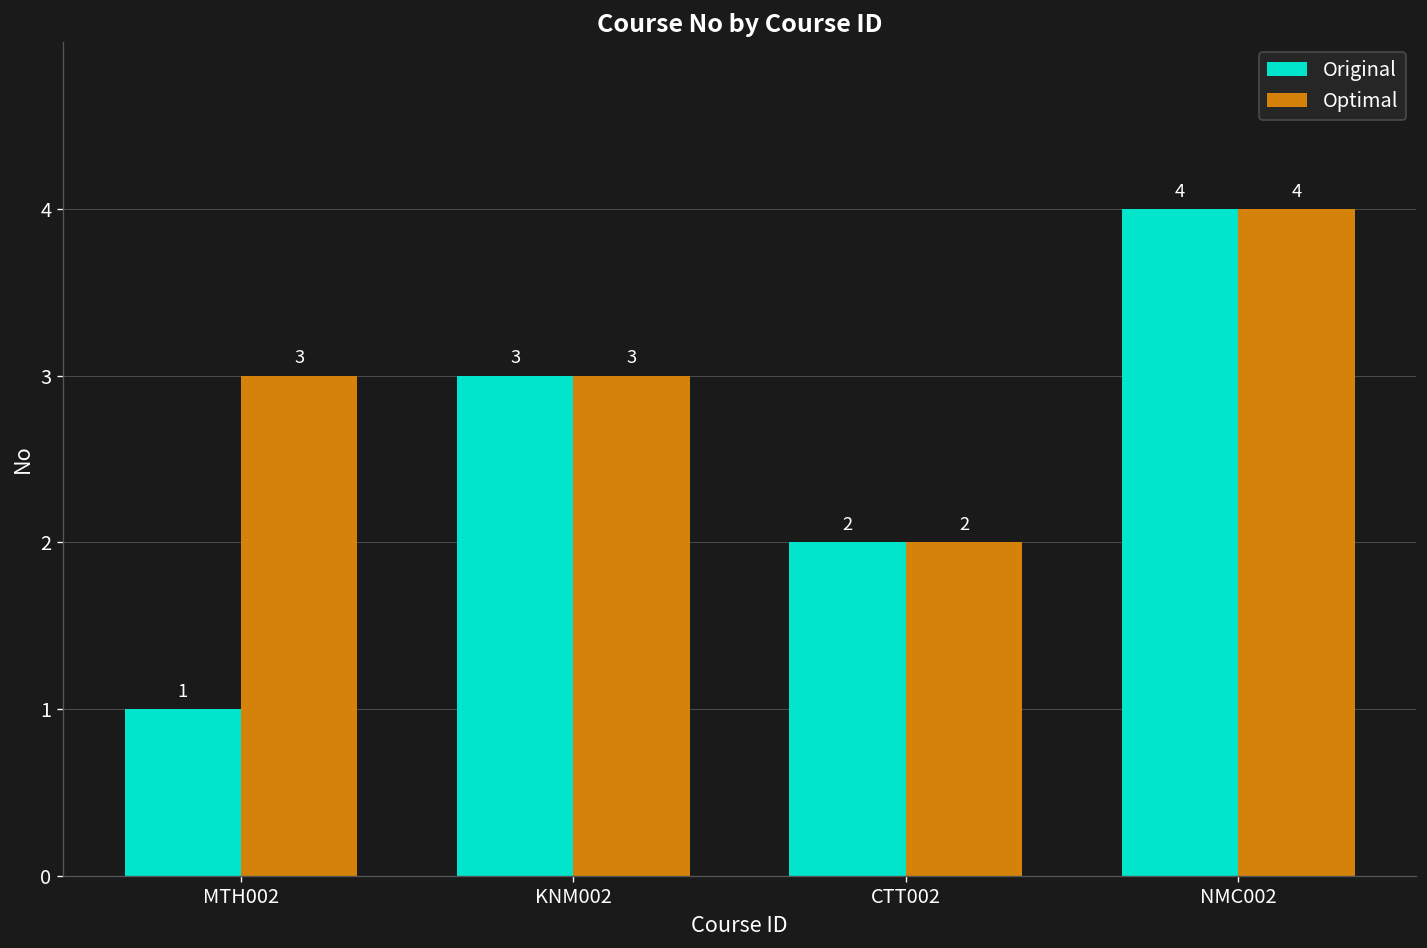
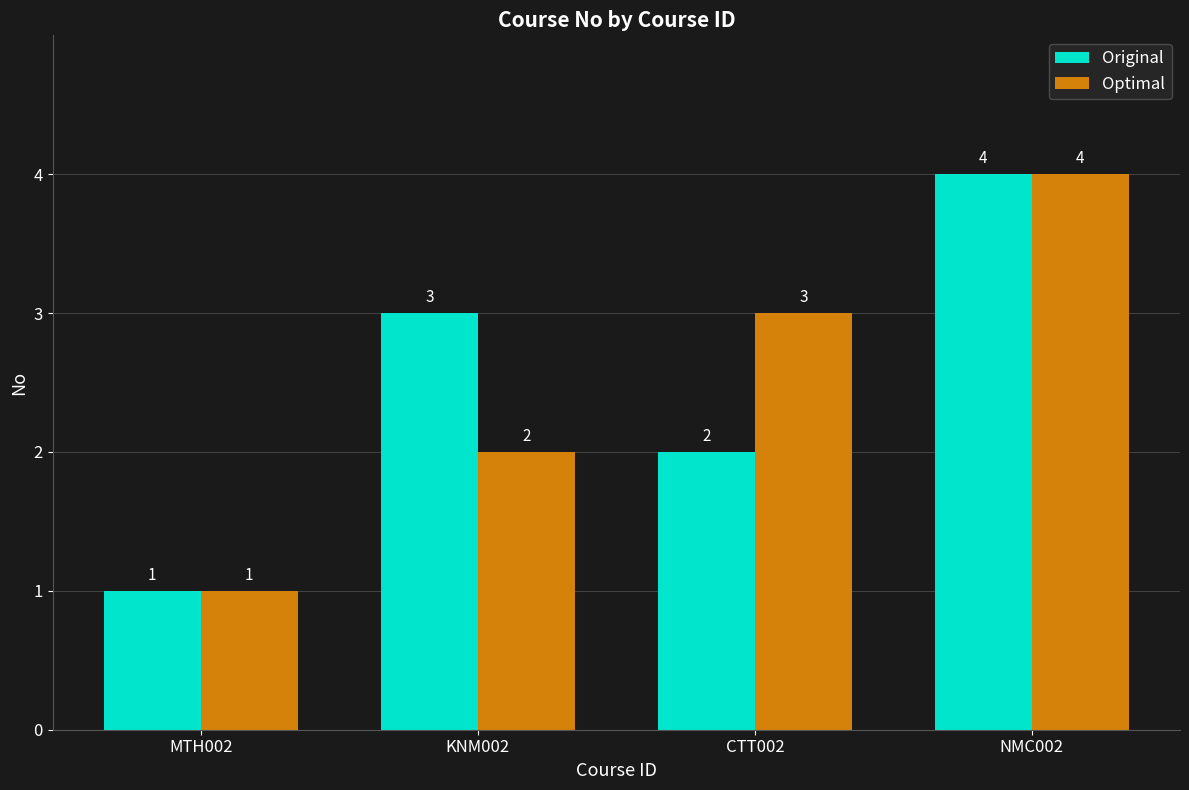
Optimal, MTH002: 3 -> 1
Optimal, KNM002: 3 -> 2
Optimal, CTT002: 2 -> 3
